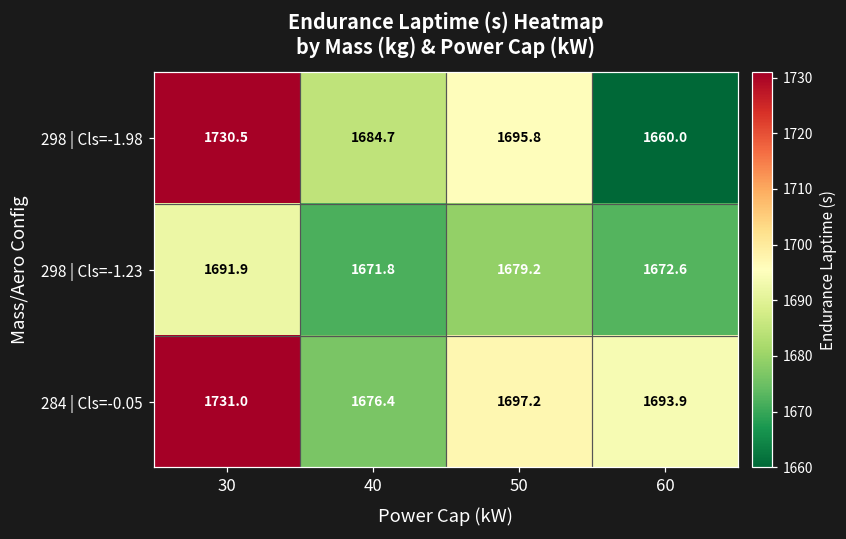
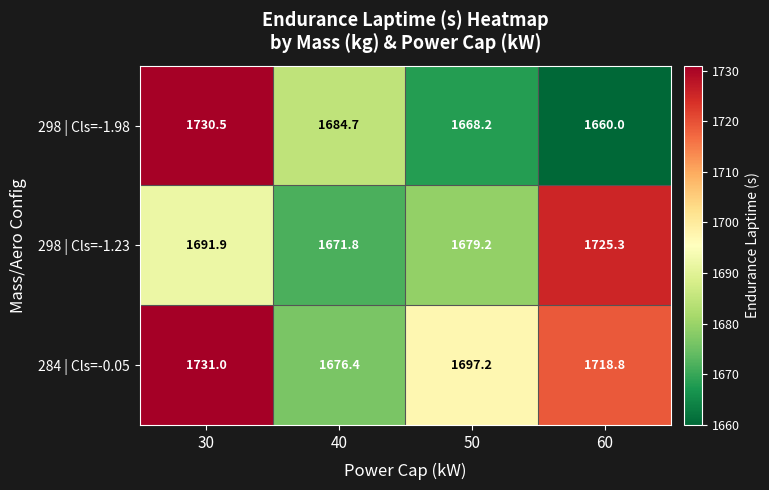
298 | Cls=-1.98, 50: 1695.8 -> 1668.2
298 | Cls=-1.23, 60: 1672.6 -> 1725.3
284 | Cls=-0.05, 60: 1693.9 -> 1718.8
